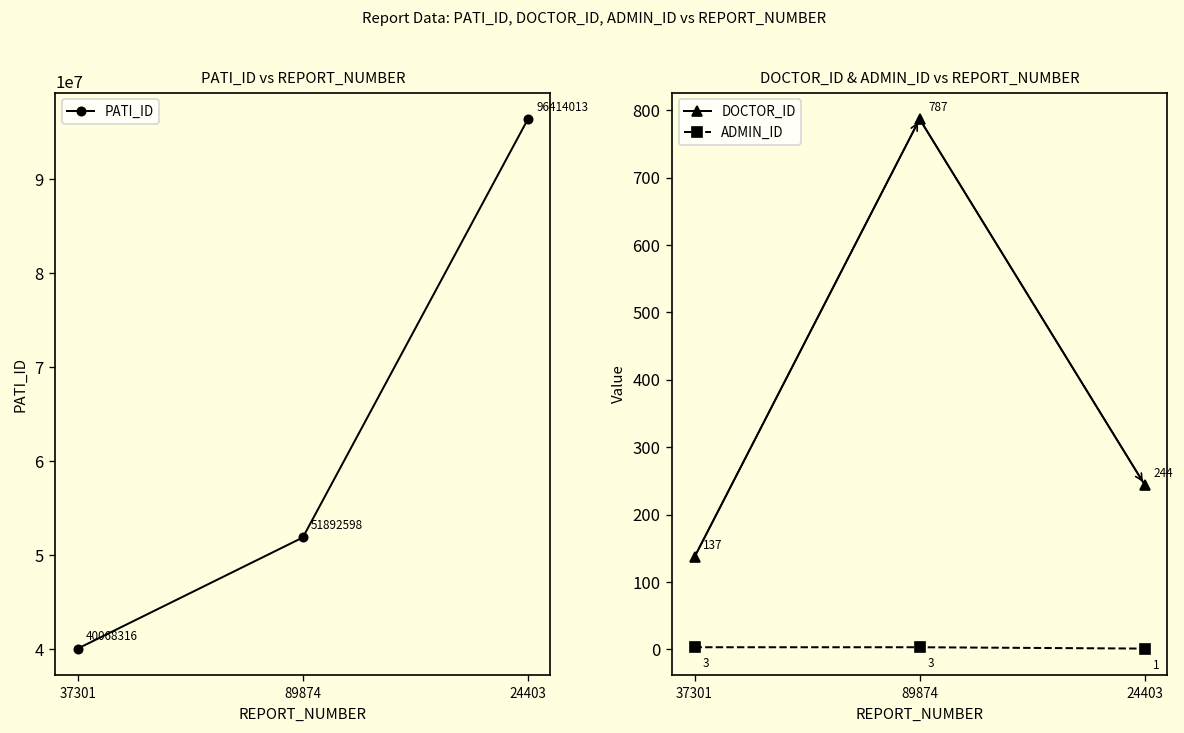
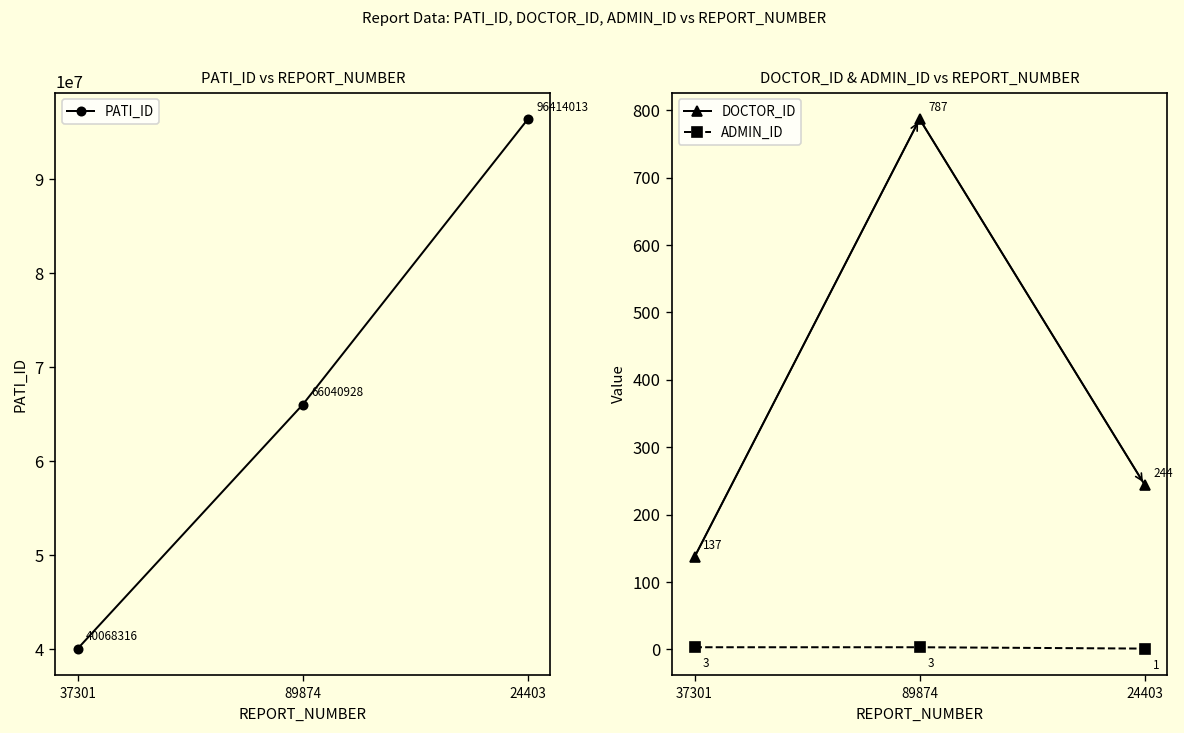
PATI_ID vs REPORT_NUMBER, 89874: 51892598 -> 66040928
